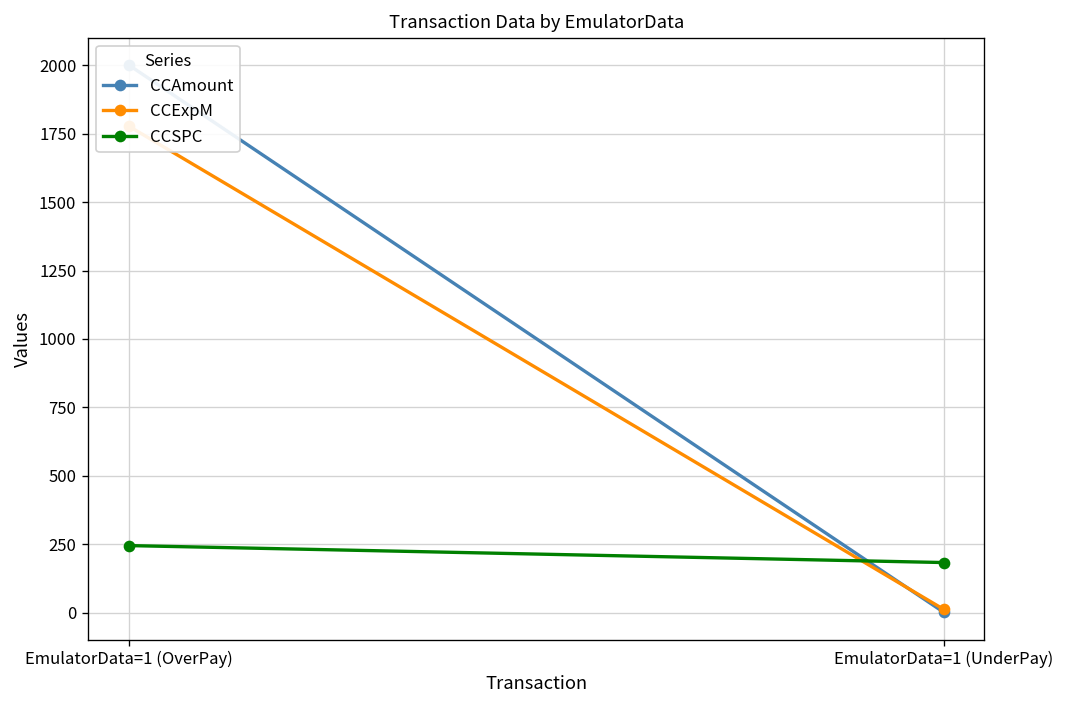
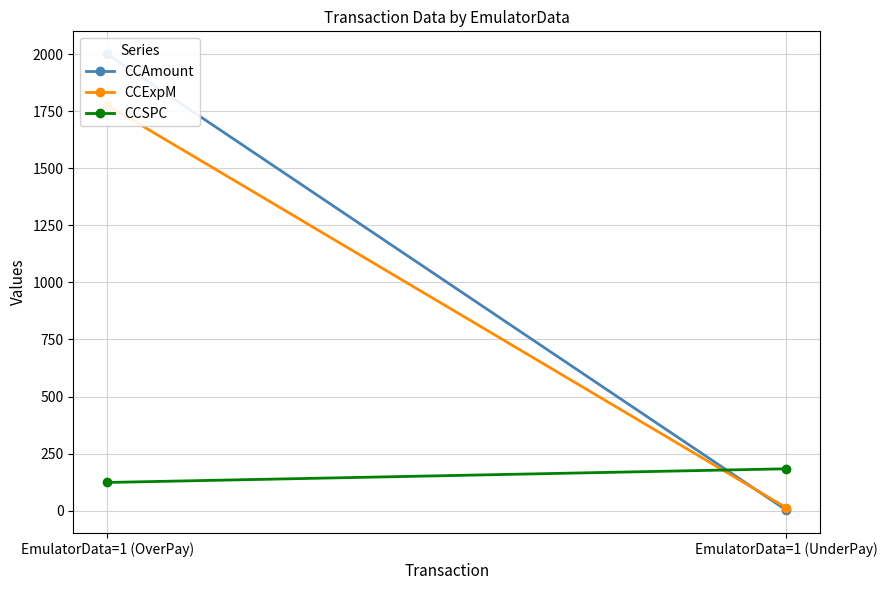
CCSPC, EmulatorData=1 (OverPay): 250 -> 120
